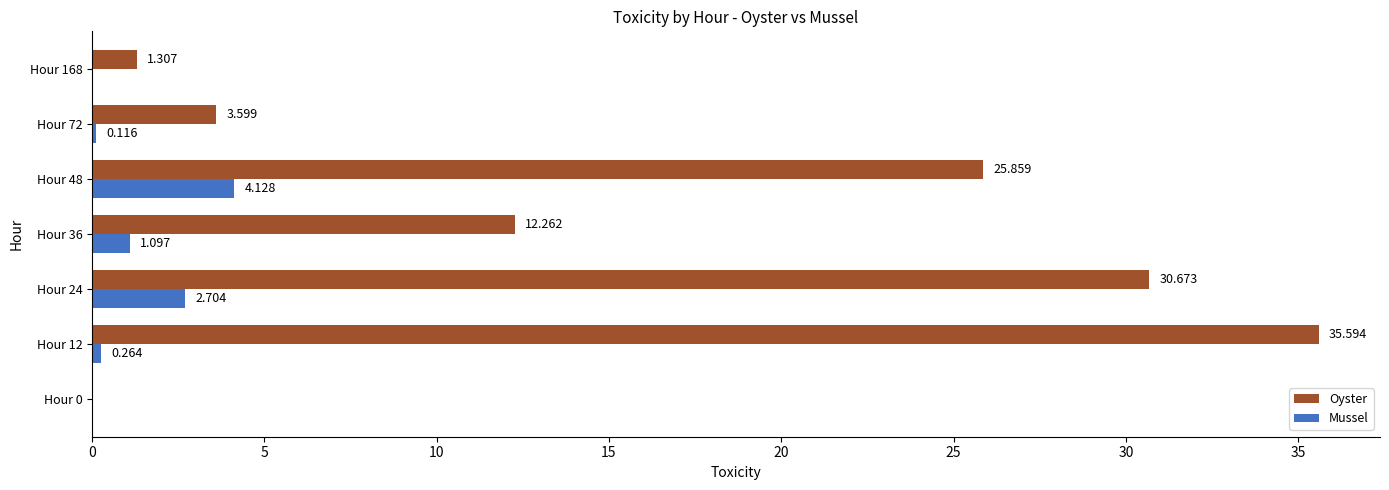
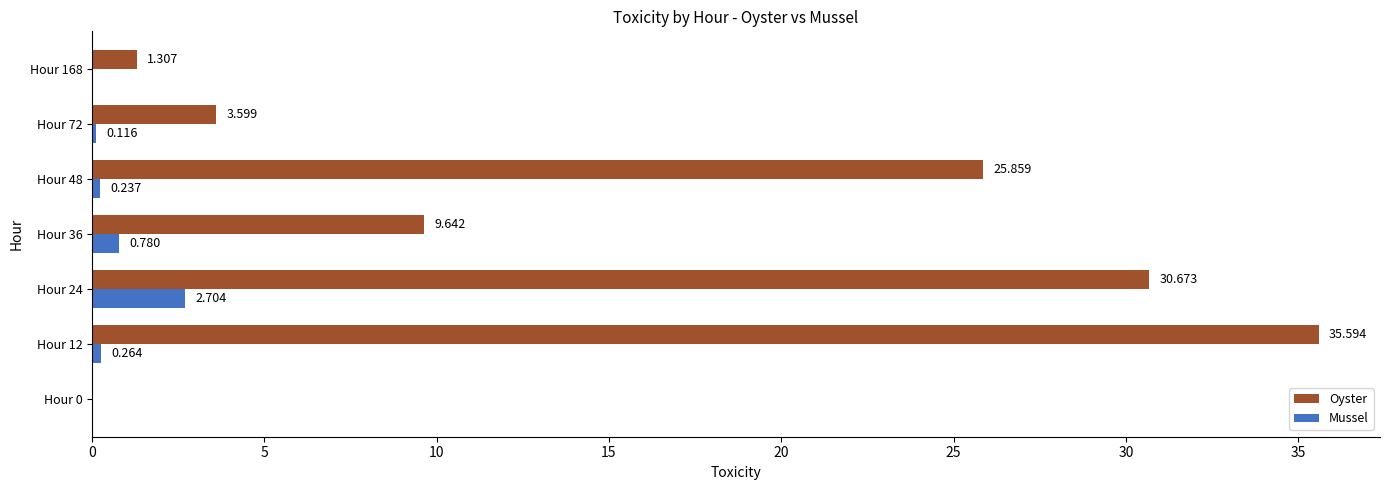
Mussel, Hour 48: 4.128 -> 0.237
Oyster, Hour 36: 12.262 -> 9.642
Mussel, Hour 36: 1.097 -> 0.780
